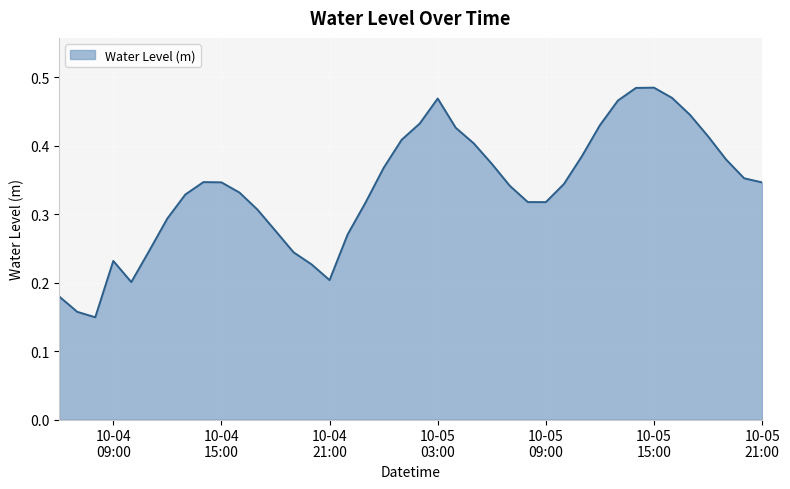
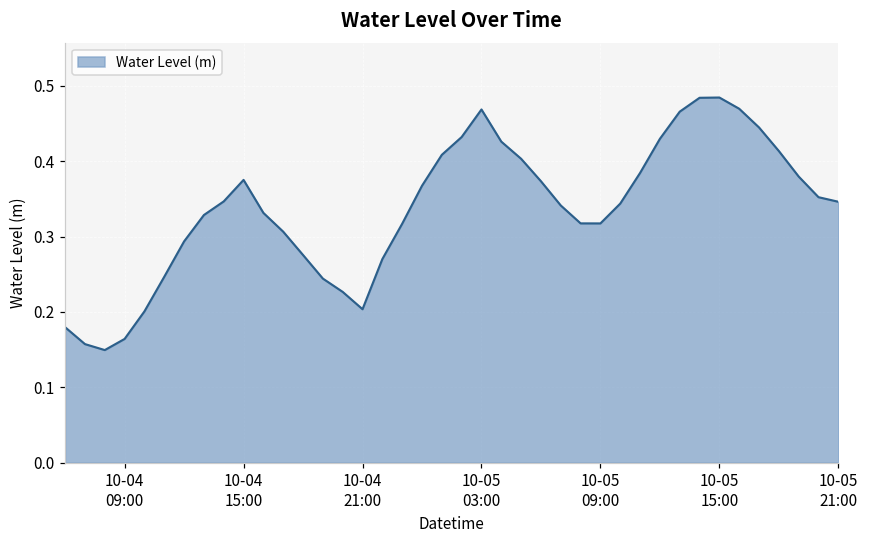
10-04 09:00: 0.23 -> 0.16
10-04 15:00: 0.35 -> 0.38
